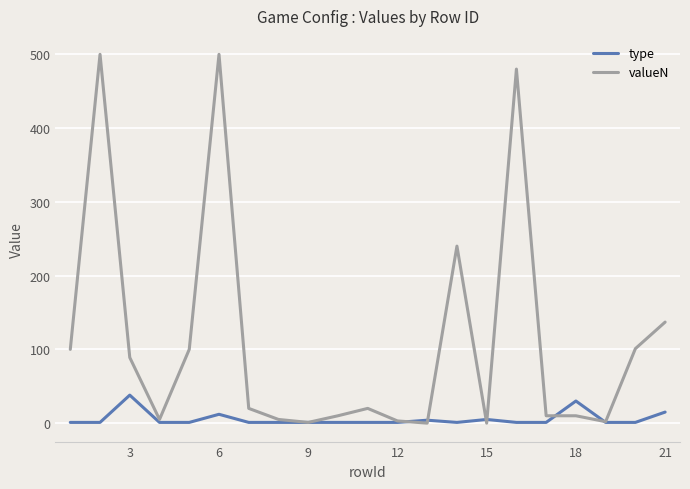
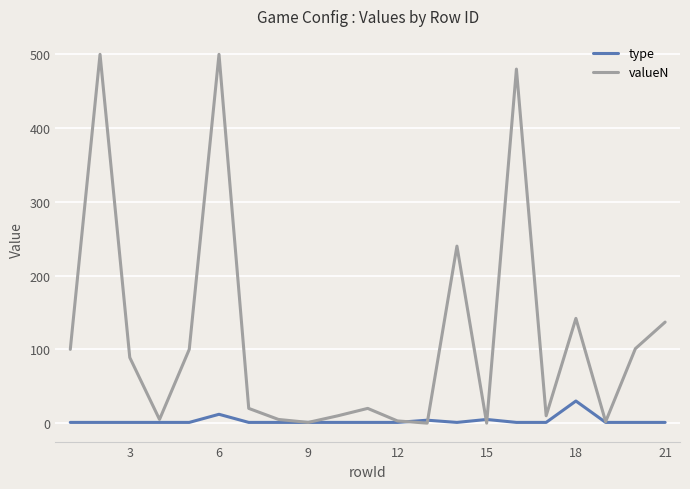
type, 3: 40 -> 0
valueN, 18: 10 -> 140
type, 21: 20 -> 0
